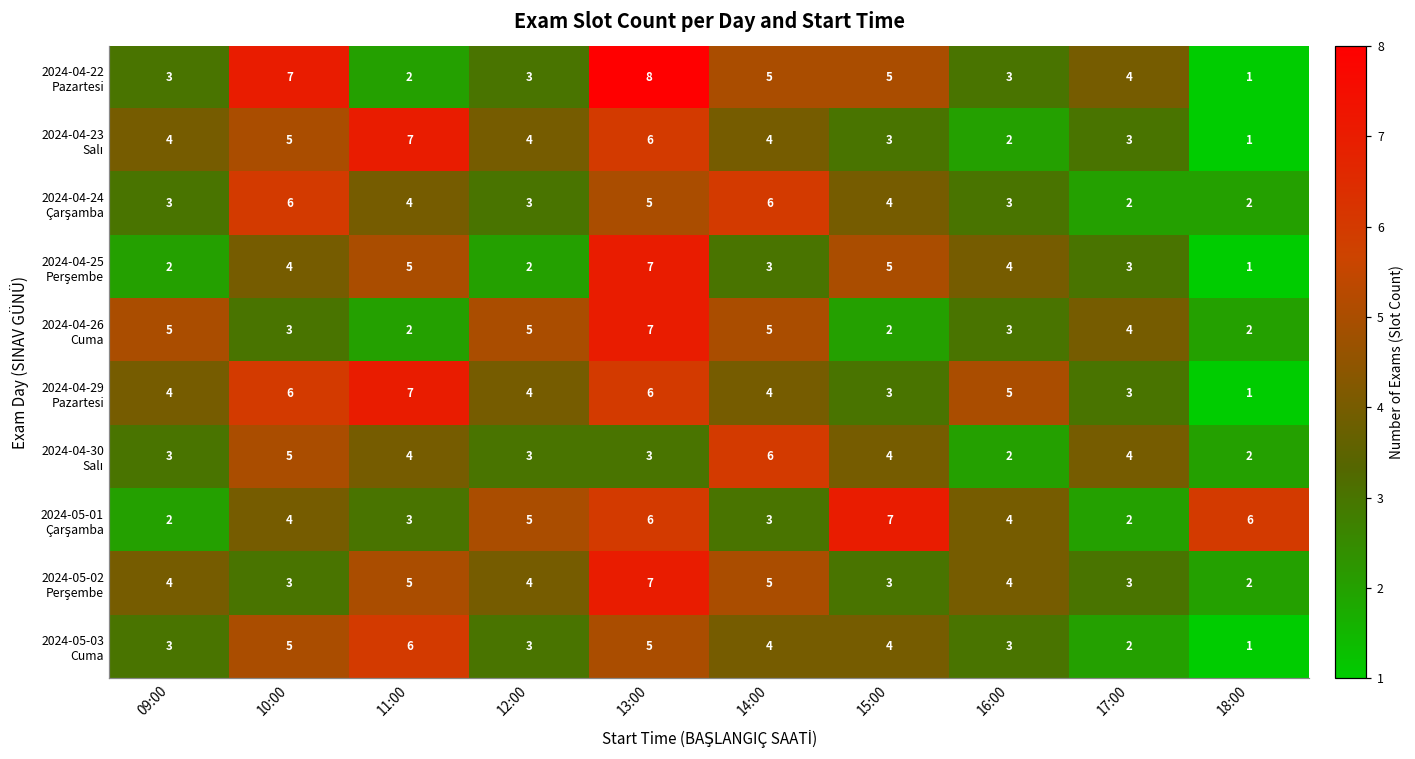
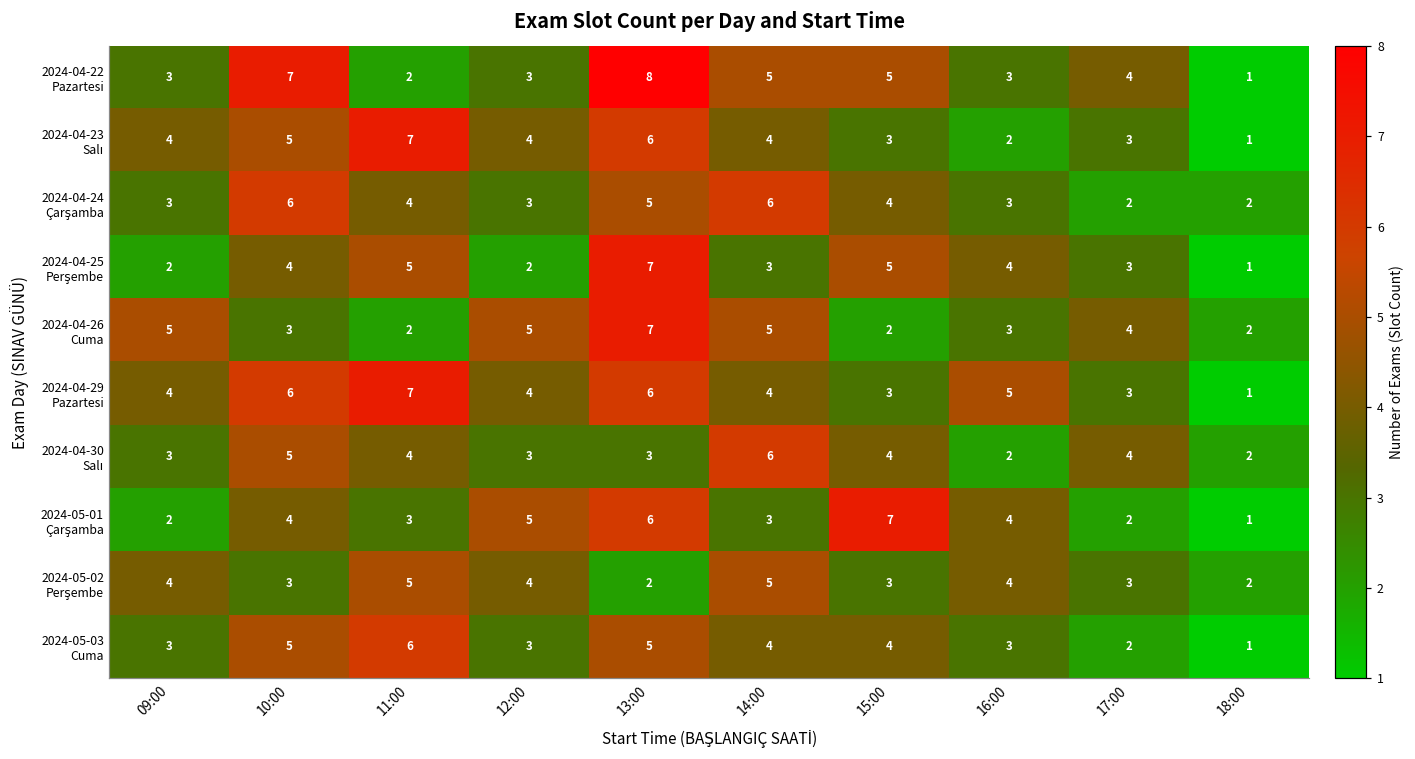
2024-05-01 Çarşamba, 18:00: 6 -> 1
2024-05-02 Perşembe, 13:00: 7 -> 2
